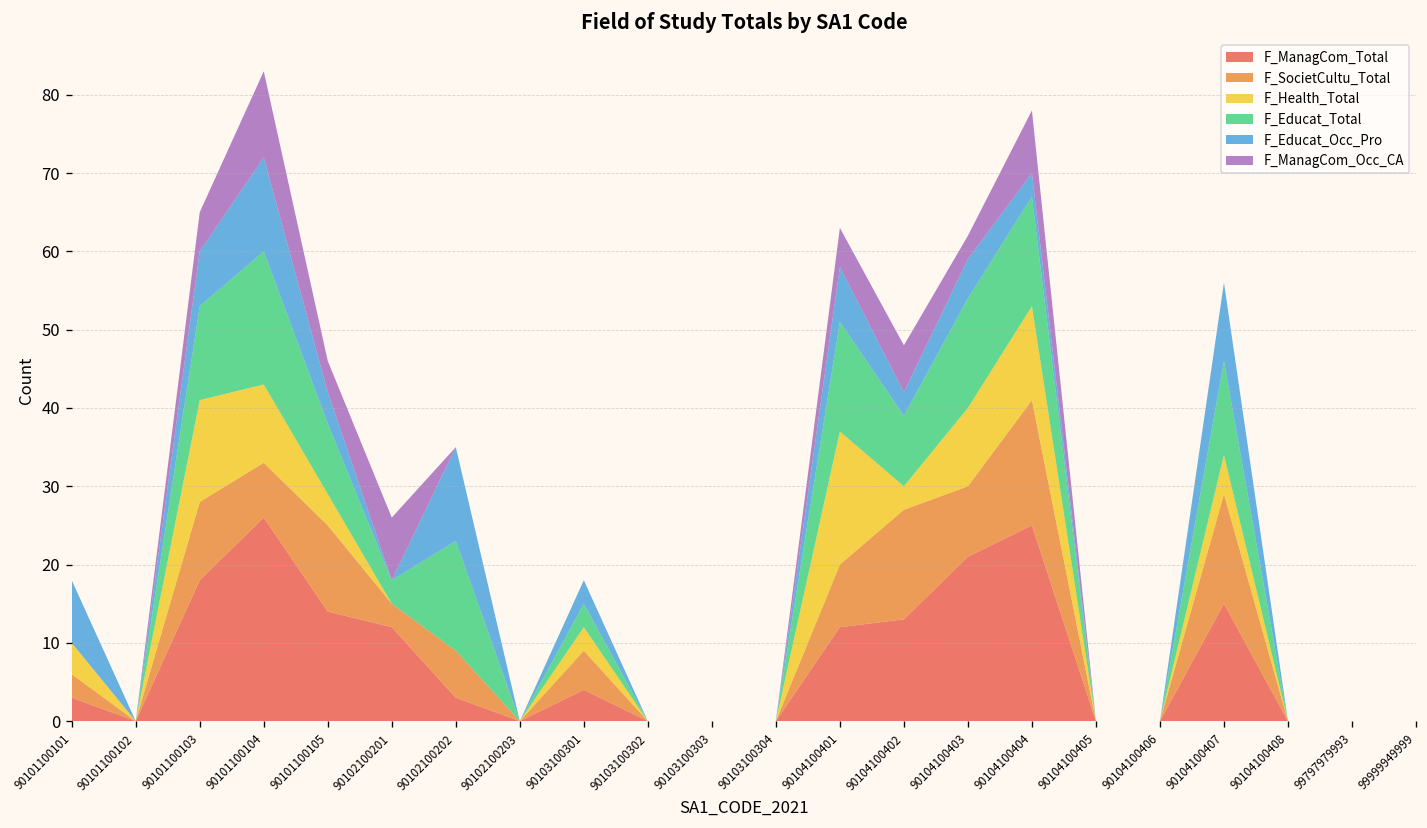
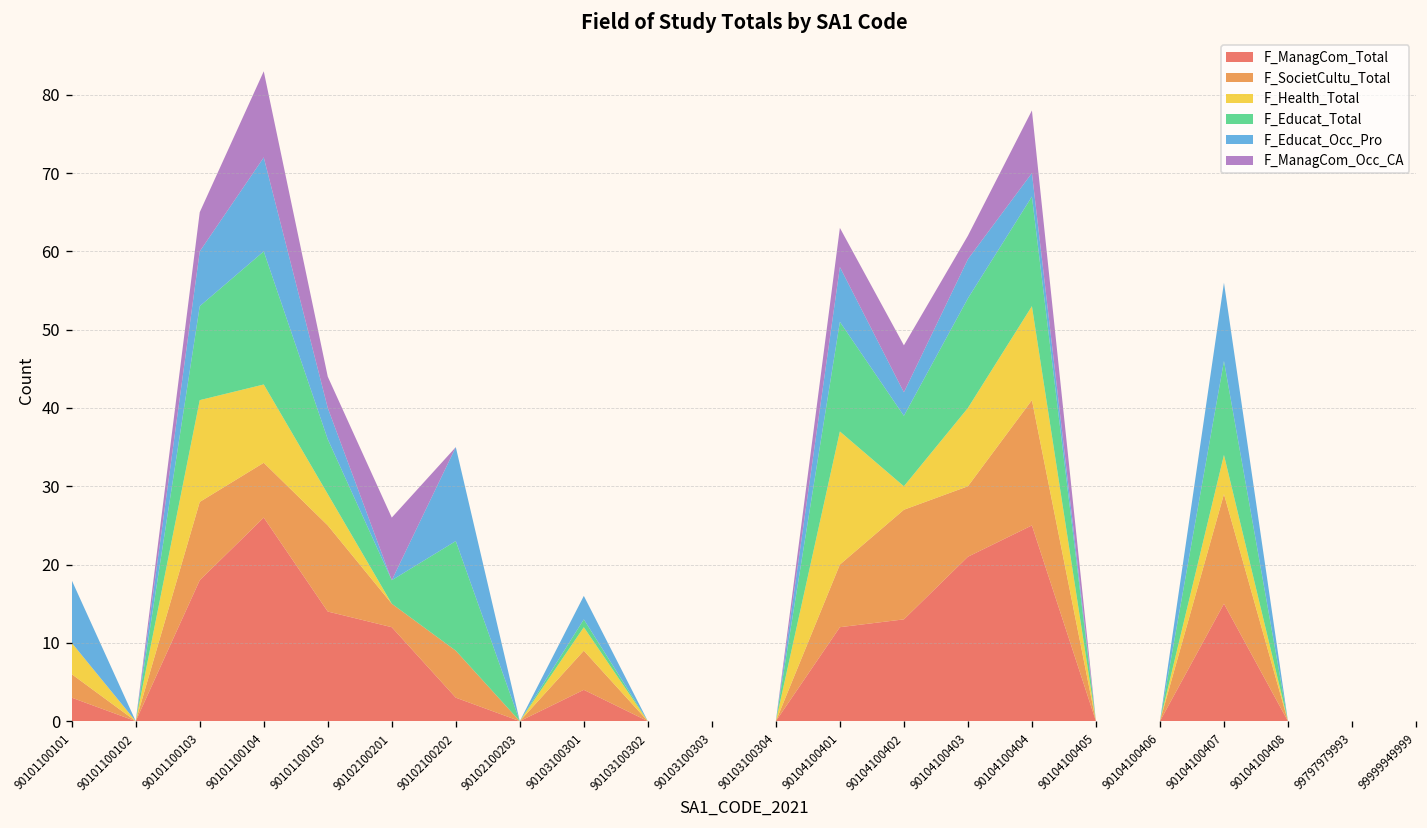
F_Educat_Total, 90101100105: 9 -> 7
F_Educat_Total, 90103100301: 3 -> 1
